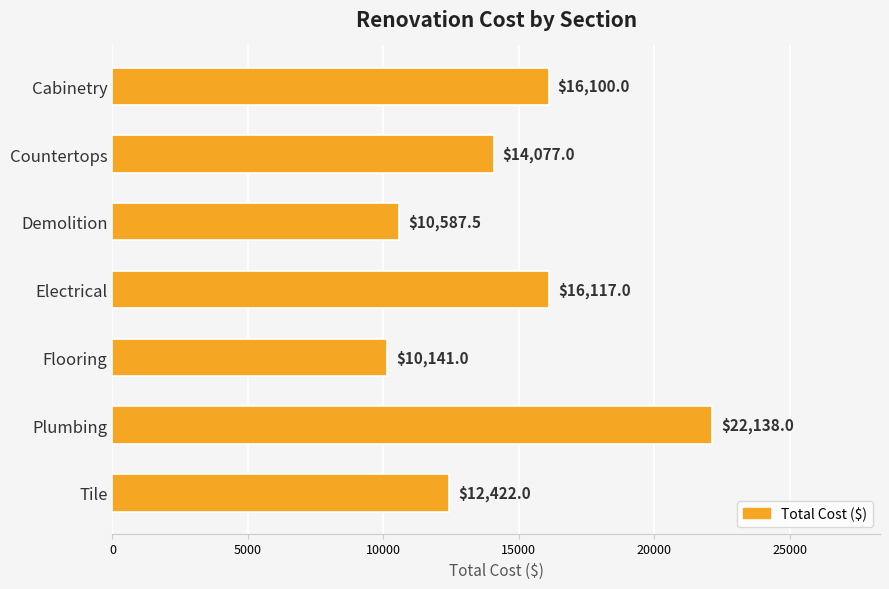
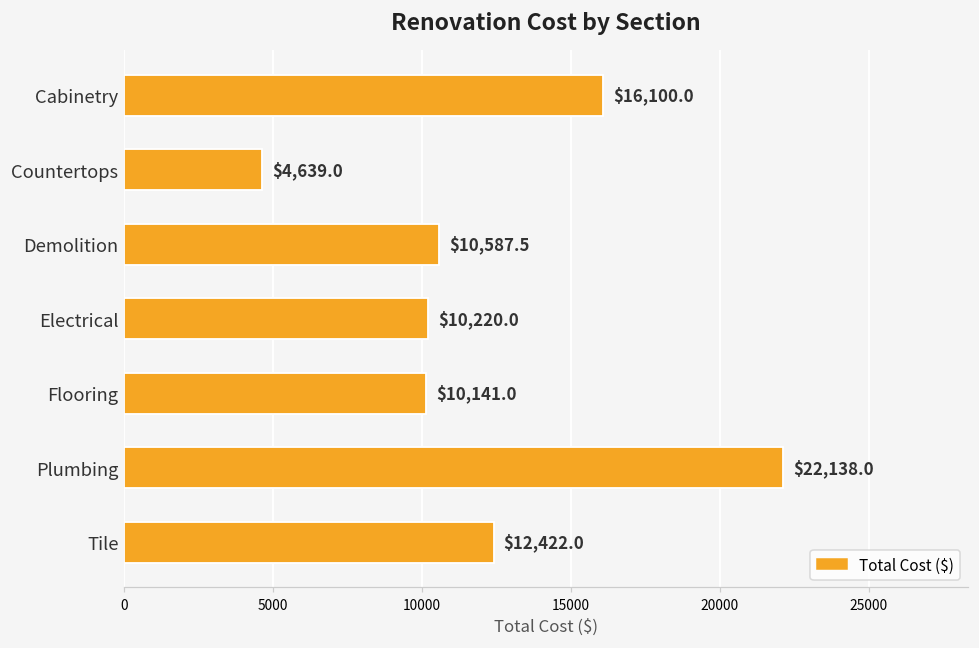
Countertops: $14,077.0 -> $4,639.0
Electrical: $16,117.0 -> $10,220.0
